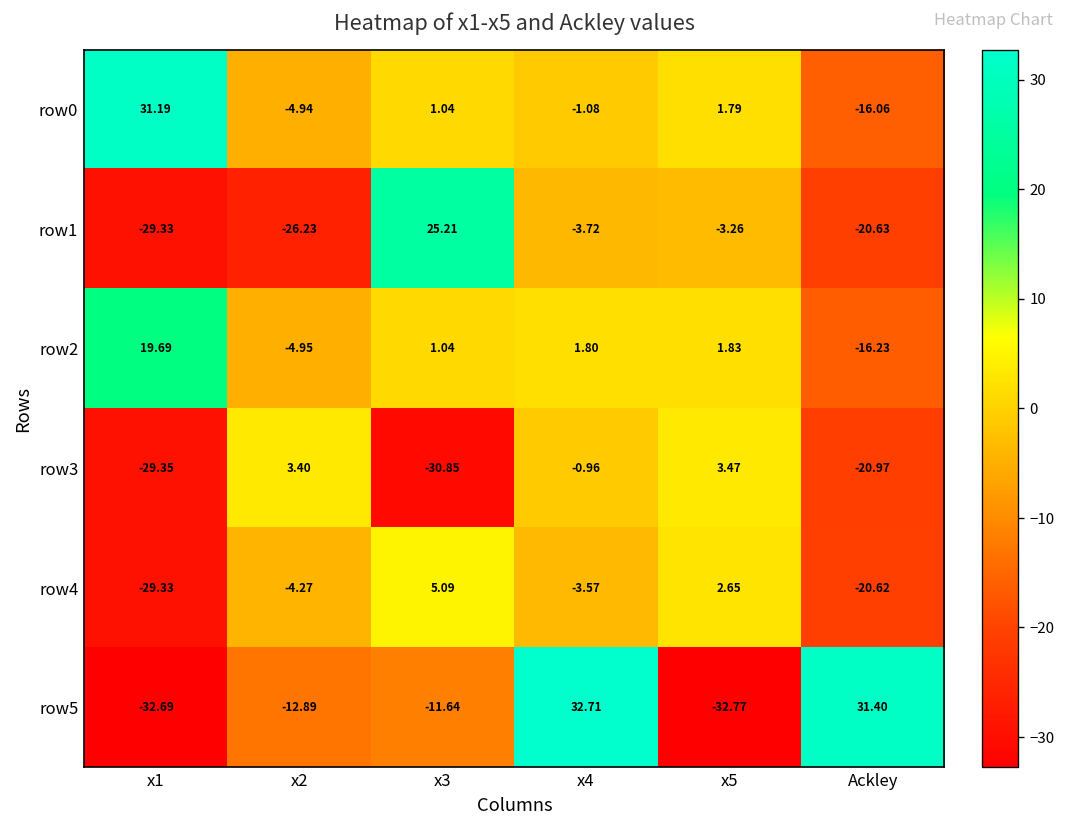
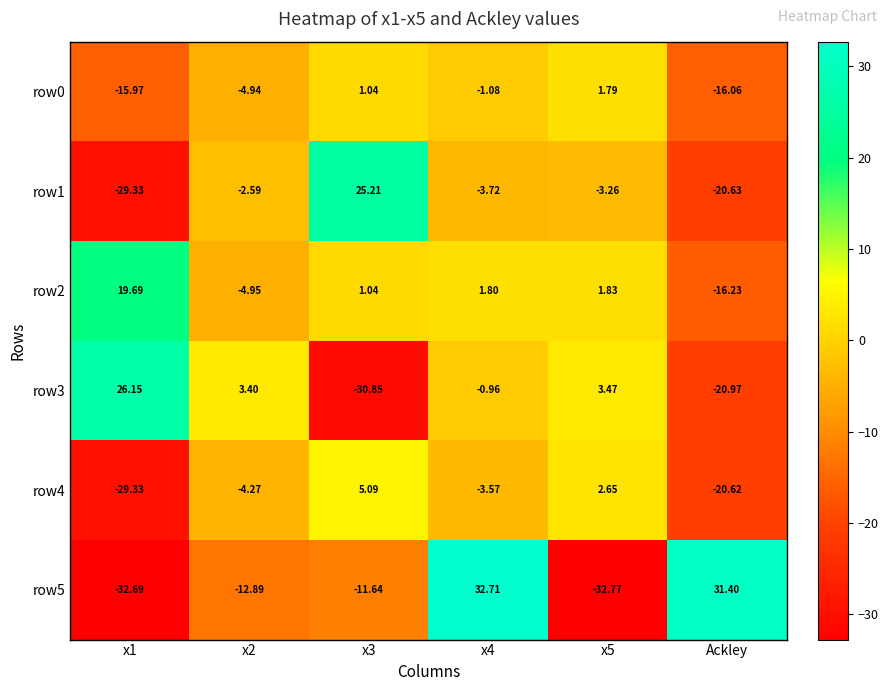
row0, x1: 31.19 -> -15.97
row1, x2: -26.23 -> -2.59
row3, x1: -29.35 -> 26.15
